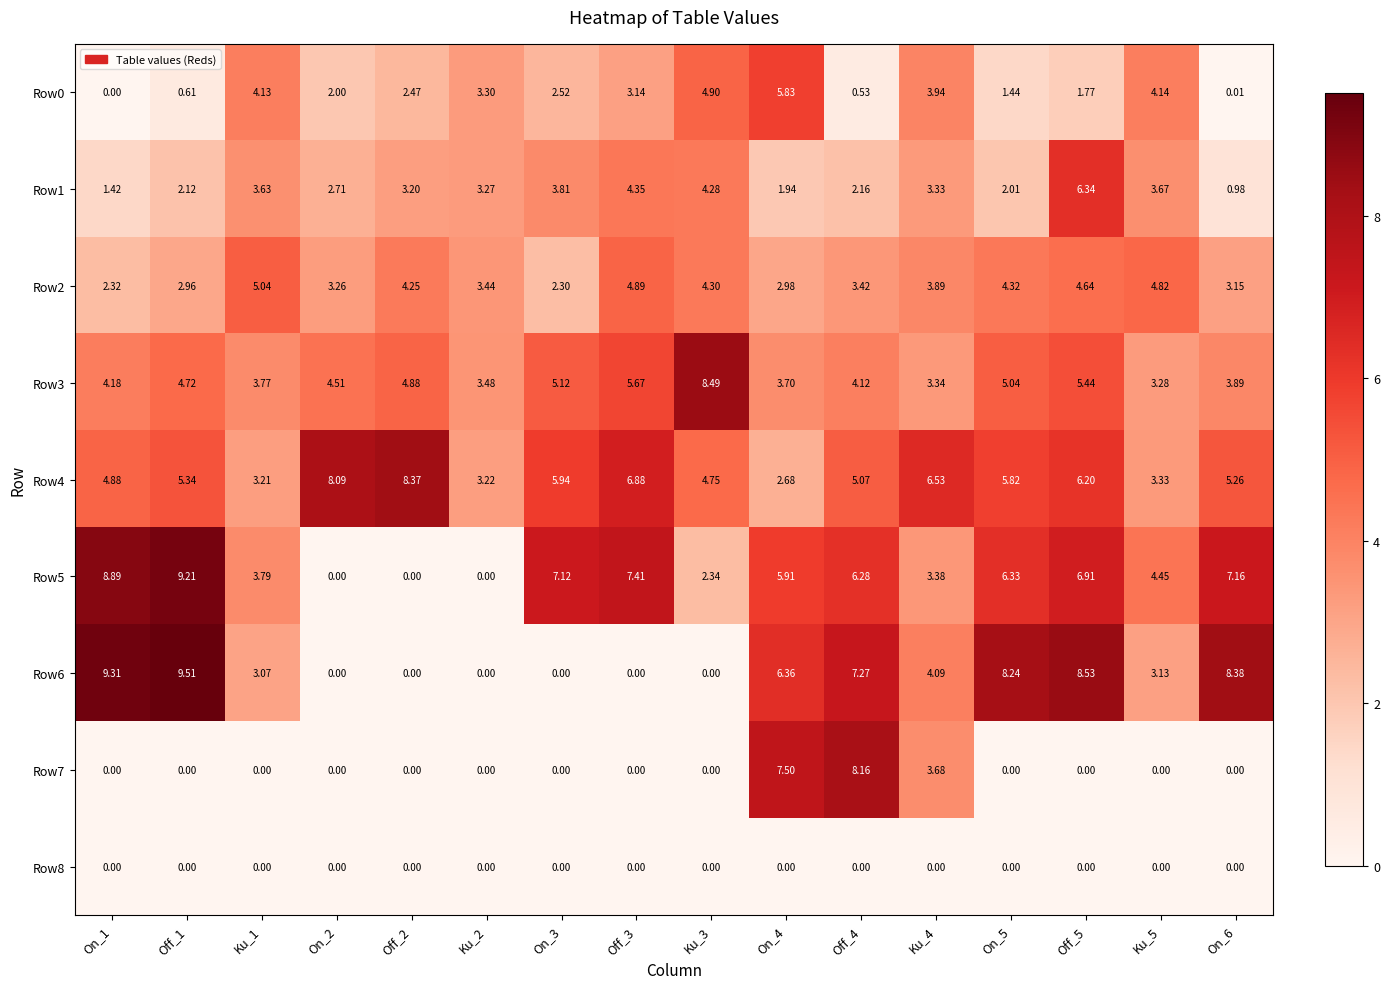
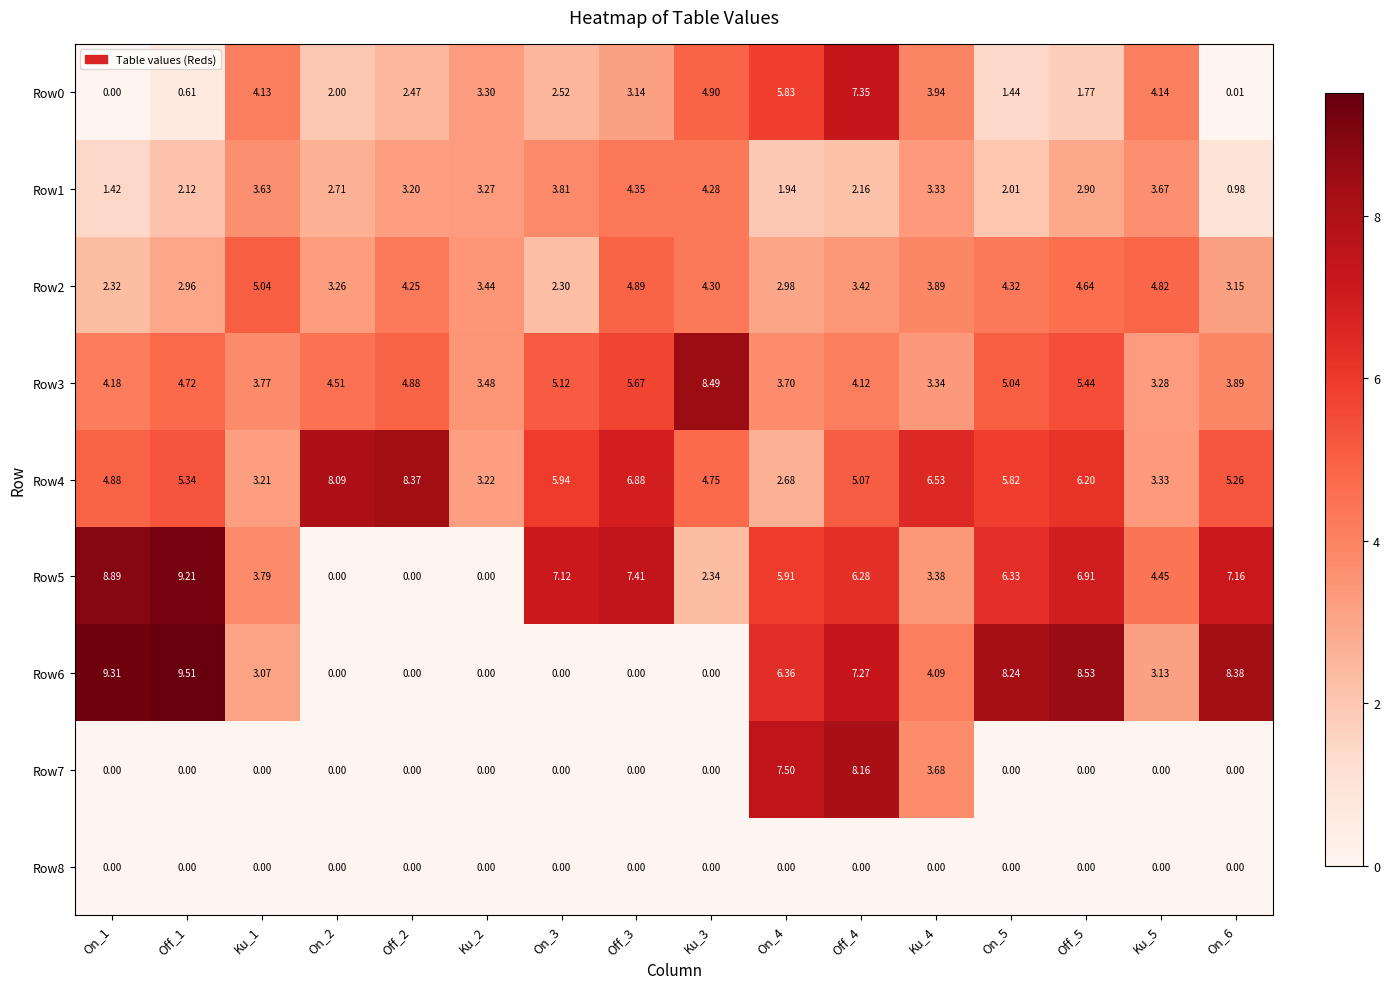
Row0, Off_4: 0.53 -> 7.35
Row1, Off_5: 6.34 -> 2.90
